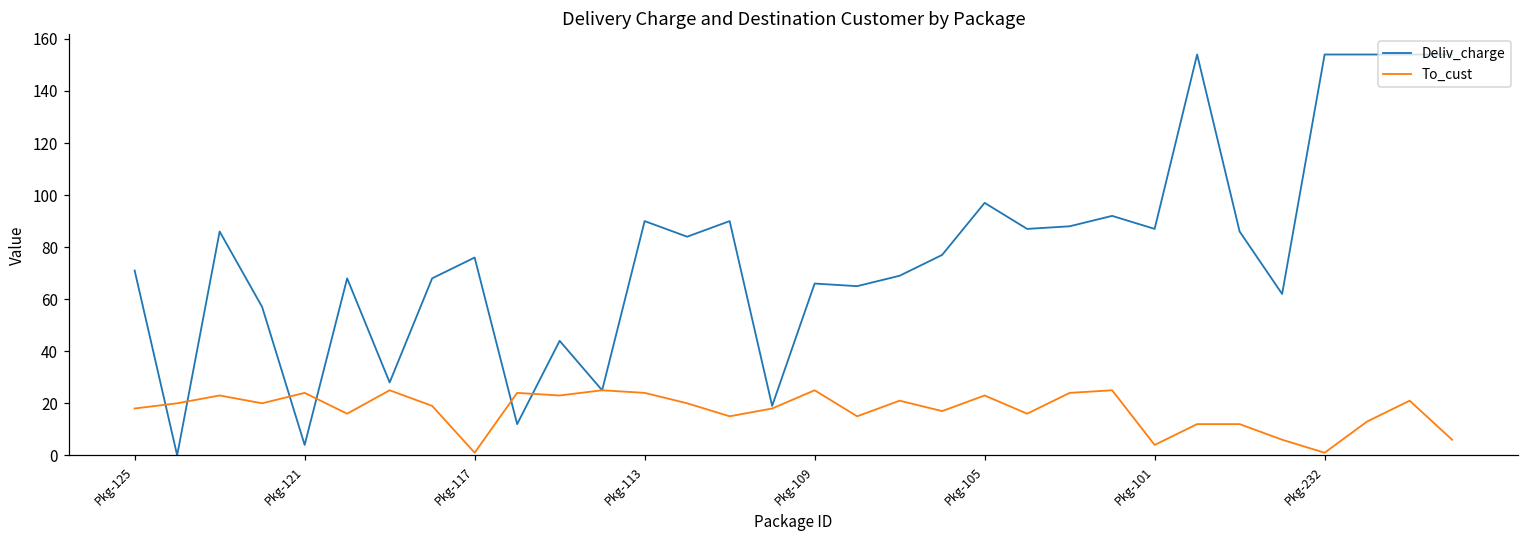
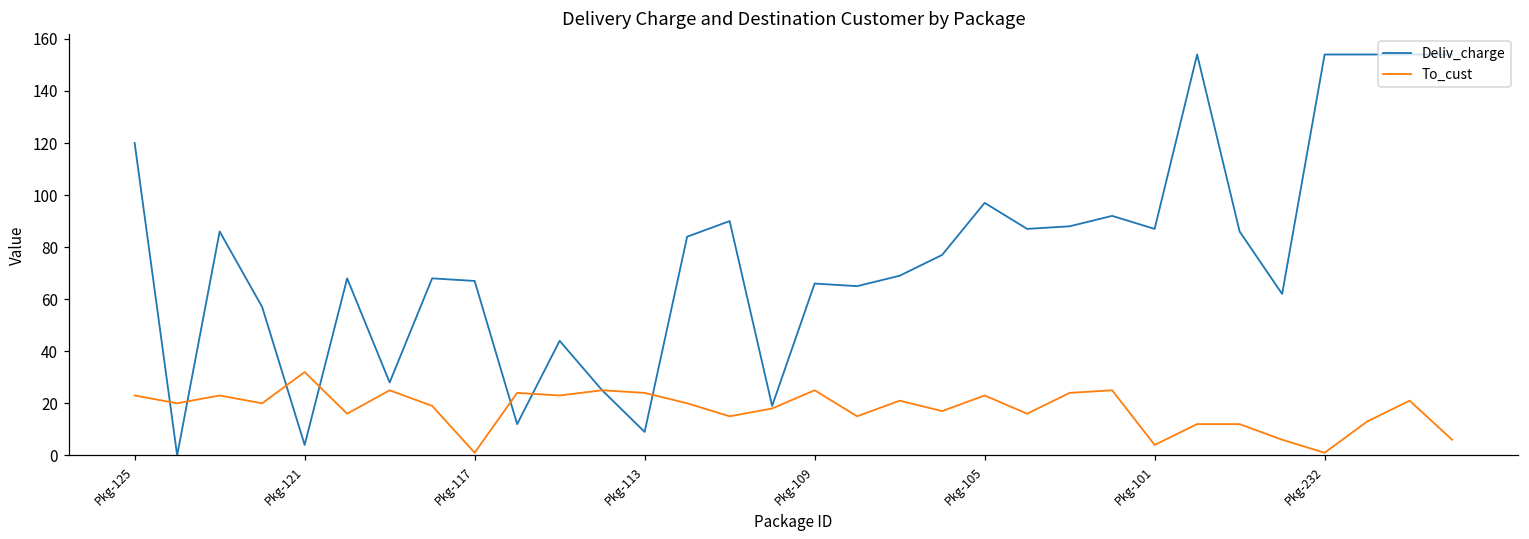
Deliv_charge, Pkg-125: 71 -> 120
To_cust, Pkg-125: 18 -> 23
To_cust, Pkg-121: 24 -> 32
Deliv_charge, Pkg-117: 76 -> 67
Deliv_charge, Pkg-113: 90 -> 9
